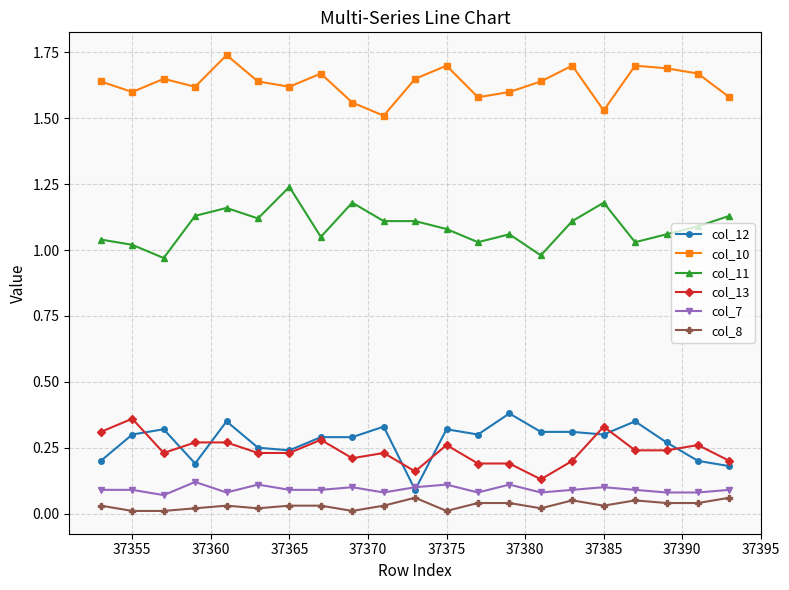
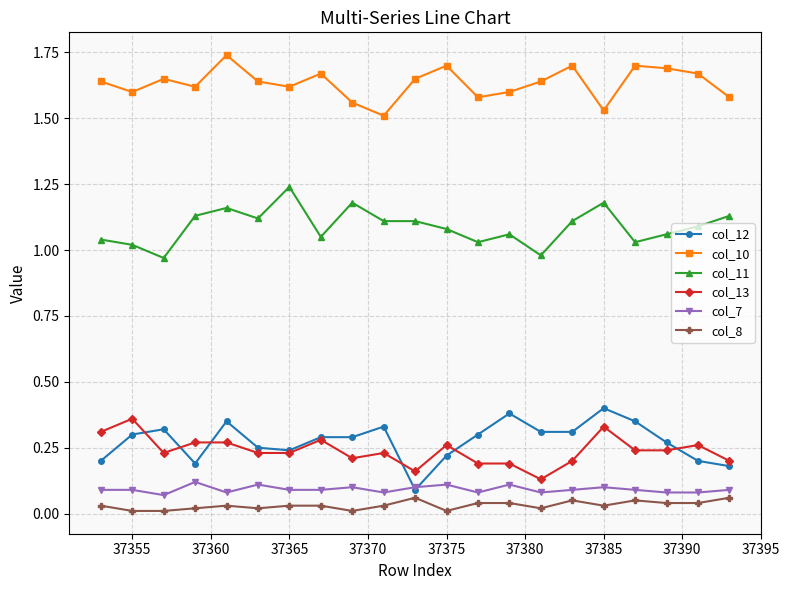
col_12, 37375: 0.32 -> 0.22
col_12, 37385: 0.3 -> 0.4
